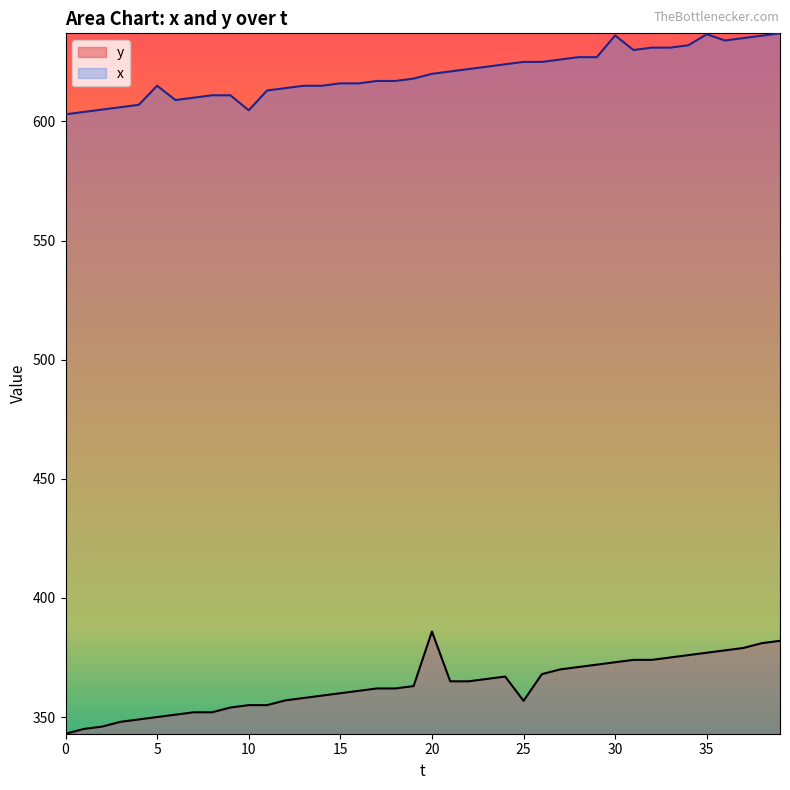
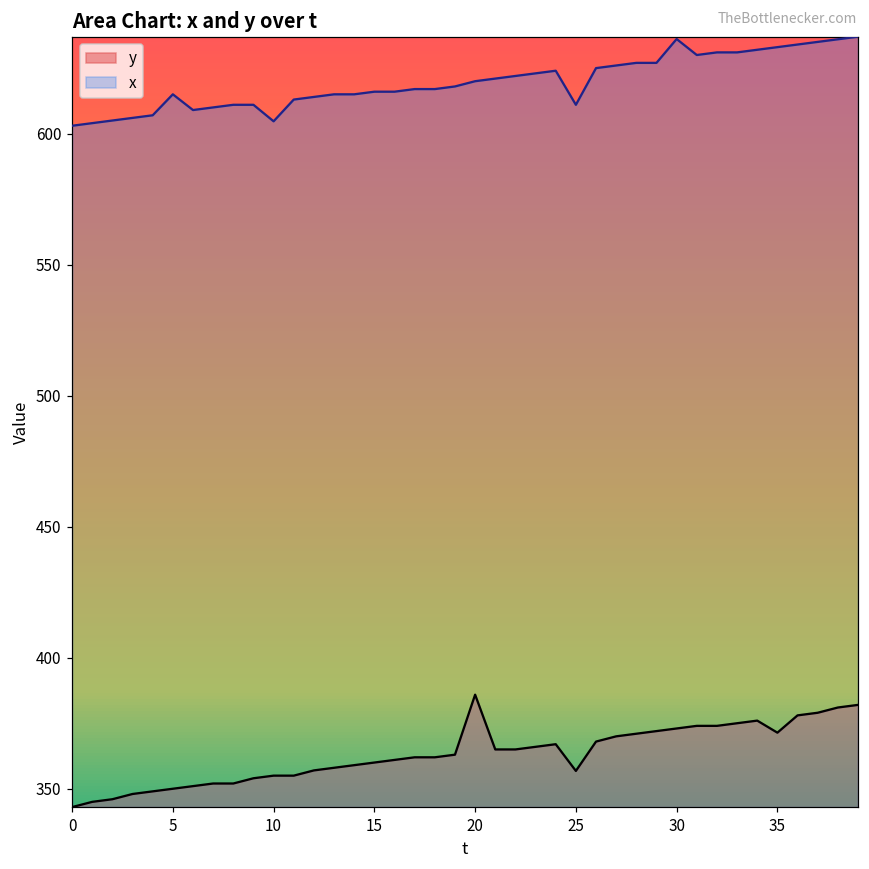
x, 25: 625 -> 611
y, 35: 377 -> 371
x, 35: 637 -> 633
